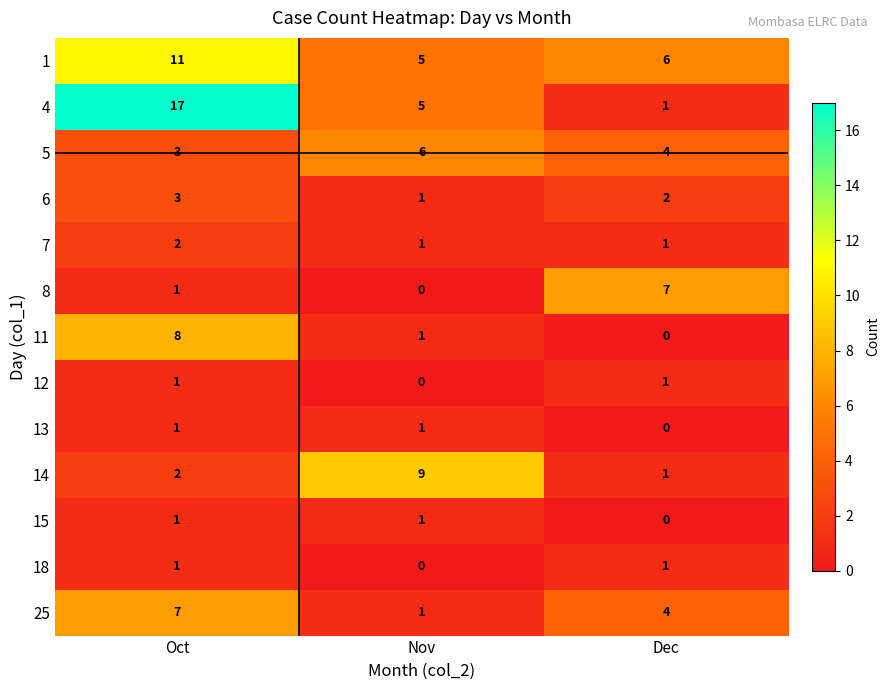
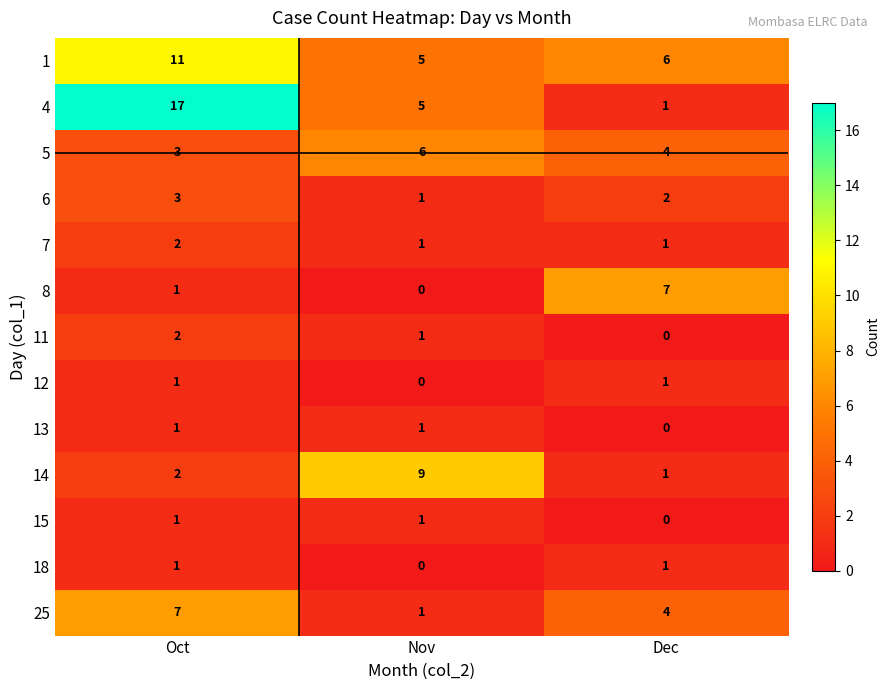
11, Oct: 8 -> 2
